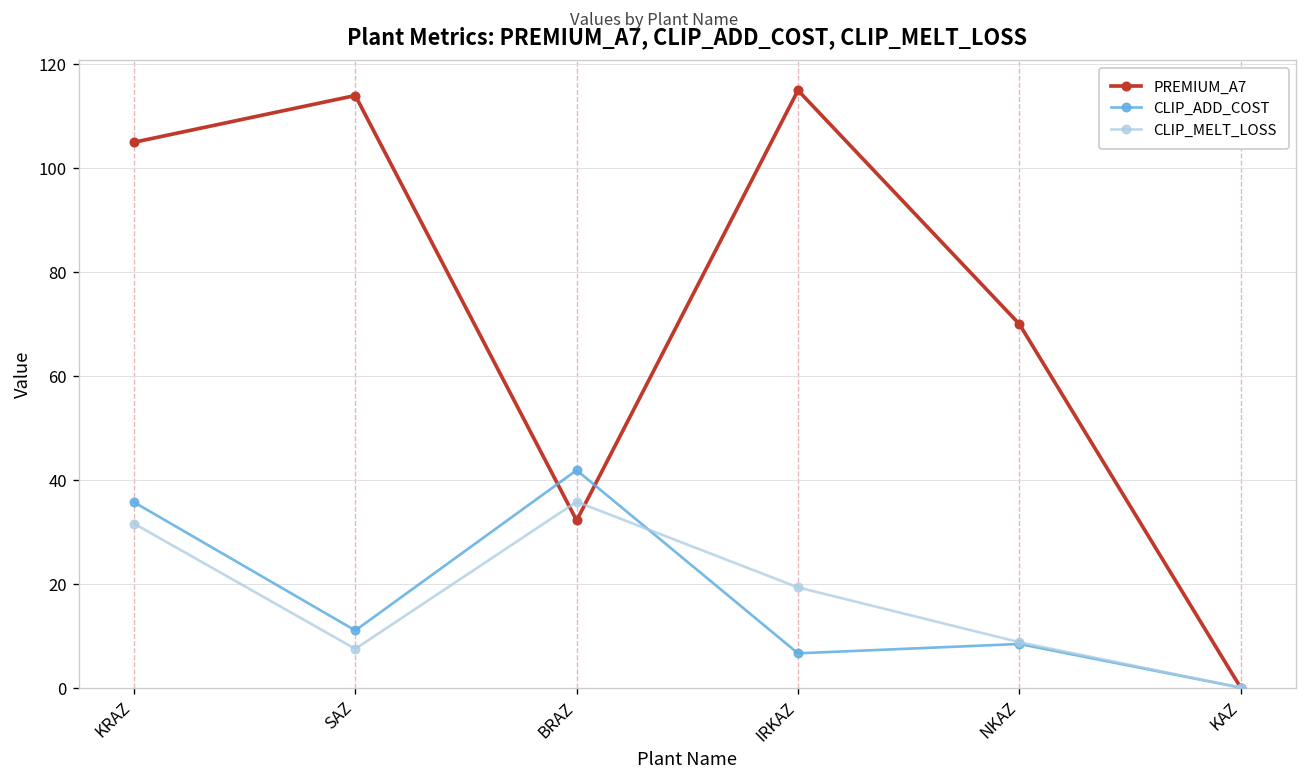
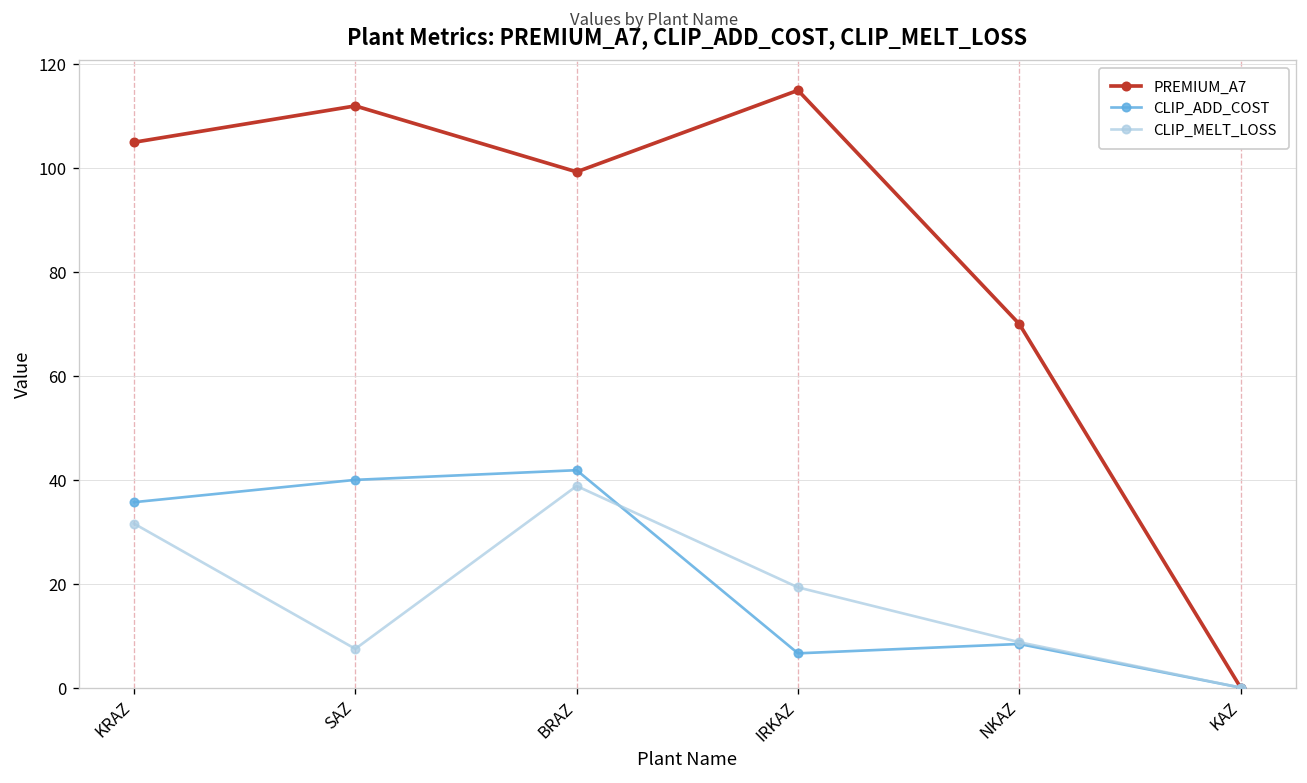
PREMIUM_A7, SAZ: 114 -> 112
CLIP_ADD_COST, SAZ: 11 -> 40
PREMIUM_A7, BRAZ: 32 -> 99
CLIP_MELT_LOSS, BRAZ: 36 -> 39
